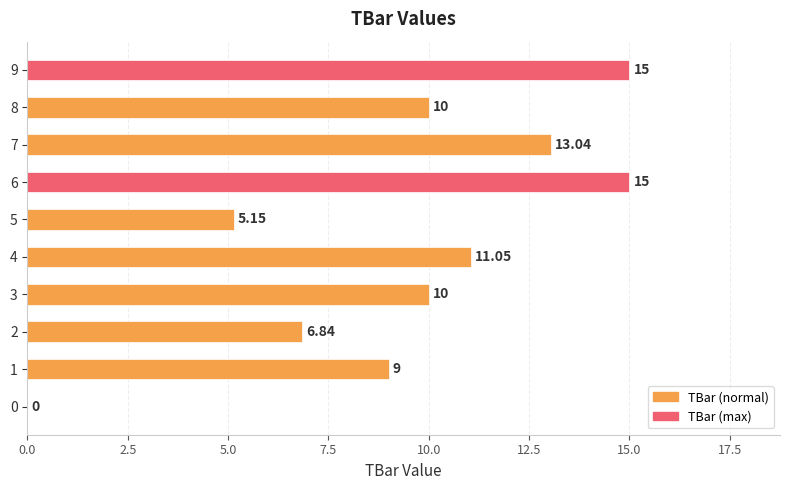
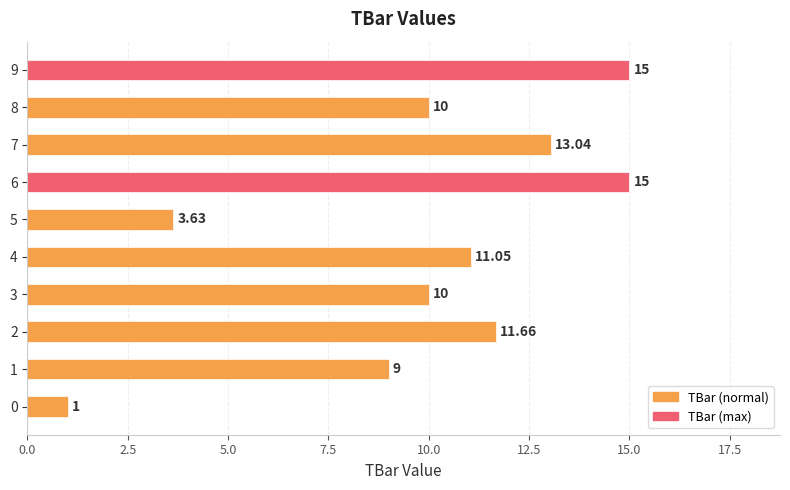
5: 5.15 -> 3.63
2: 6.84 -> 11.66
0: 0 -> 1
